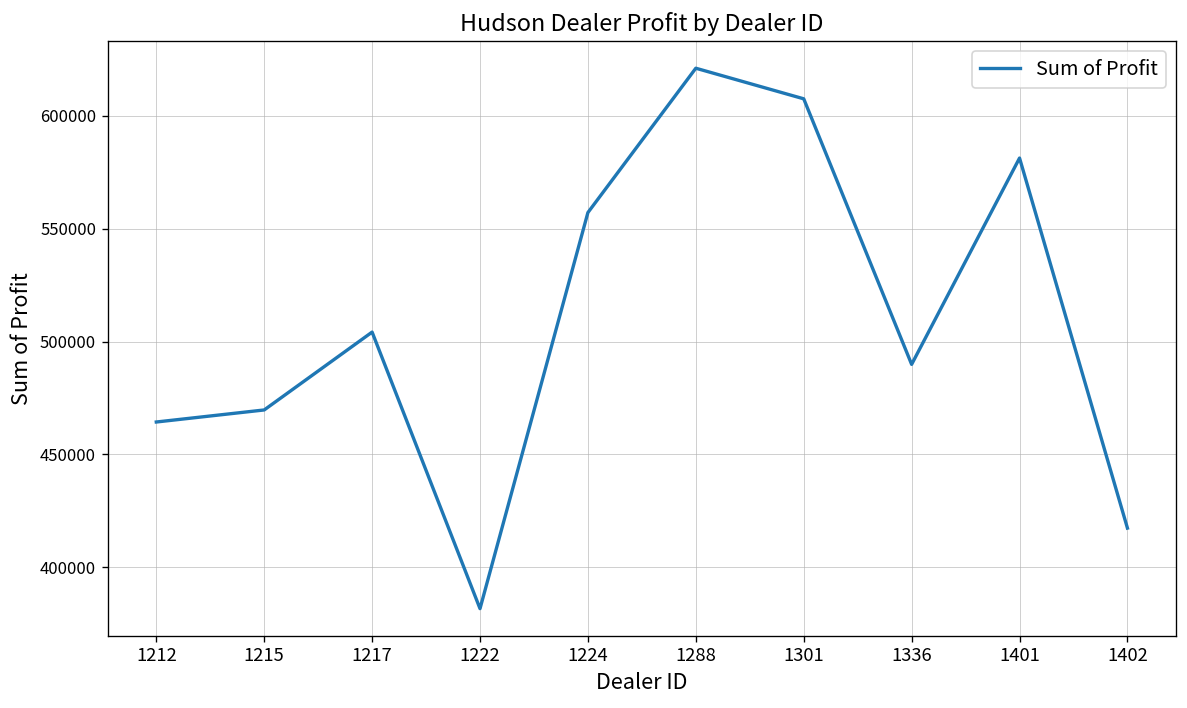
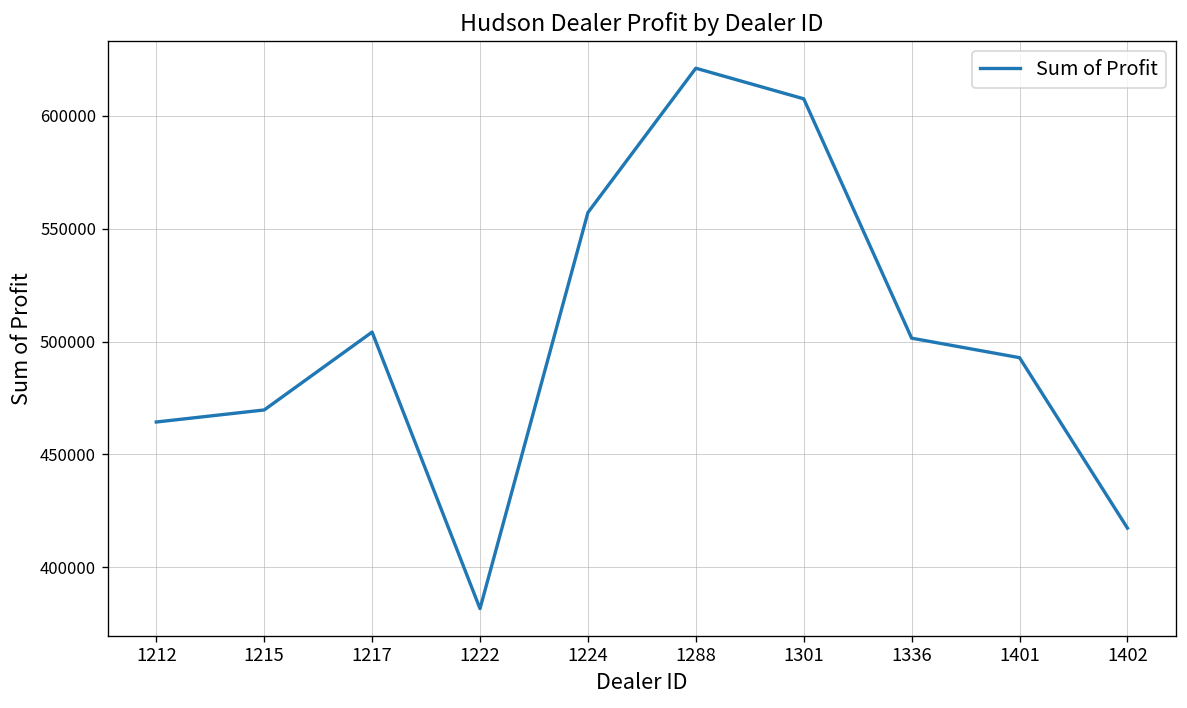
1336: 490000 -> 502000
1401: 581000 -> 493000
